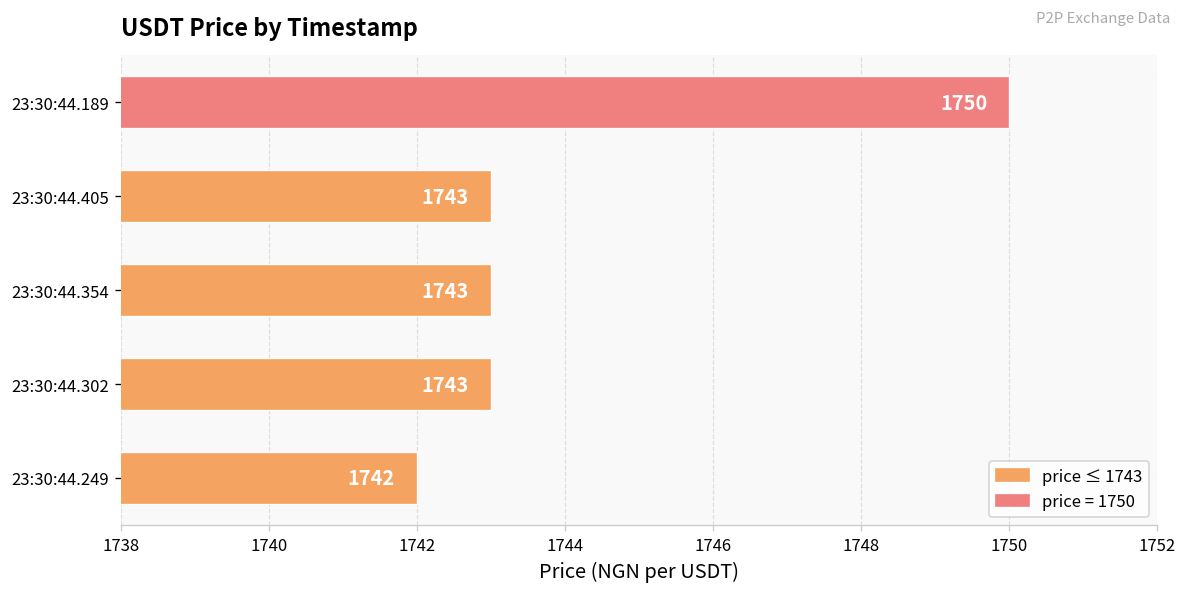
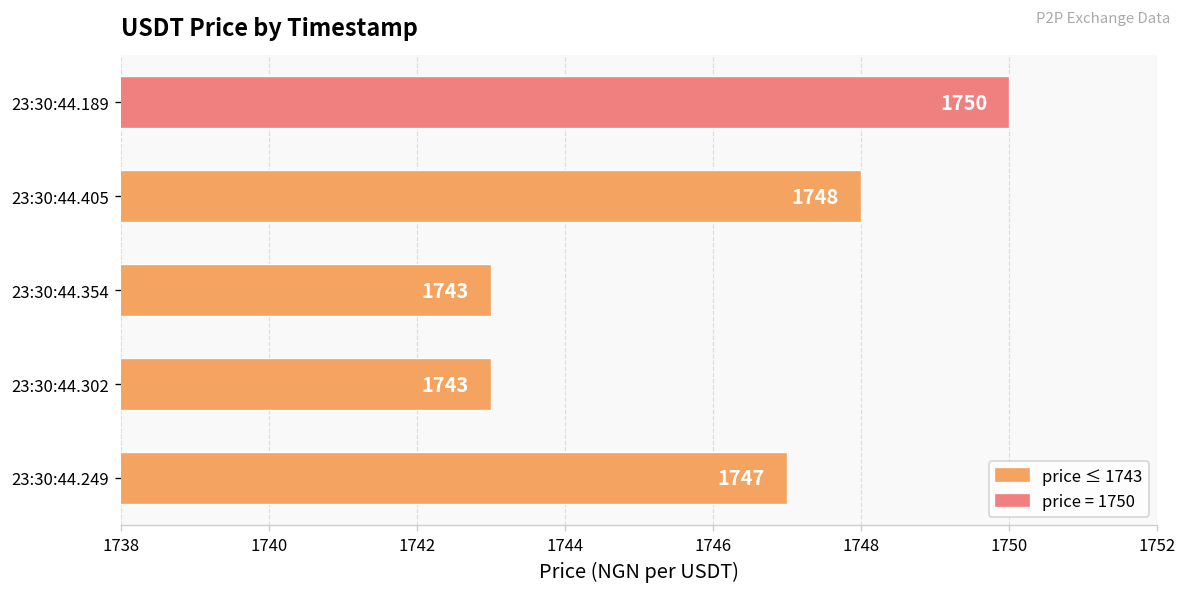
23:30:44.405: 1743 -> 1748
23:30:44.249: 1742 -> 1747
